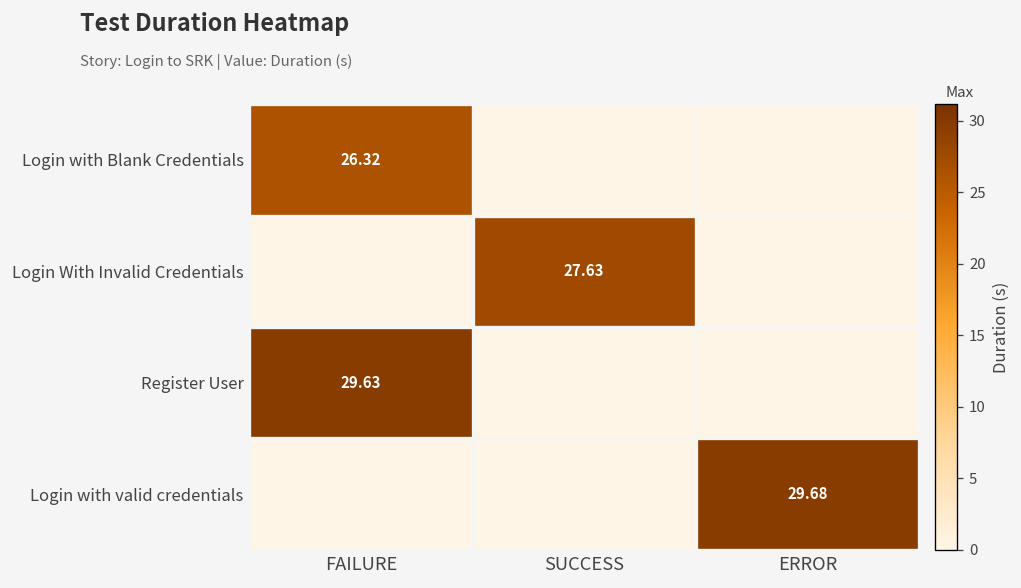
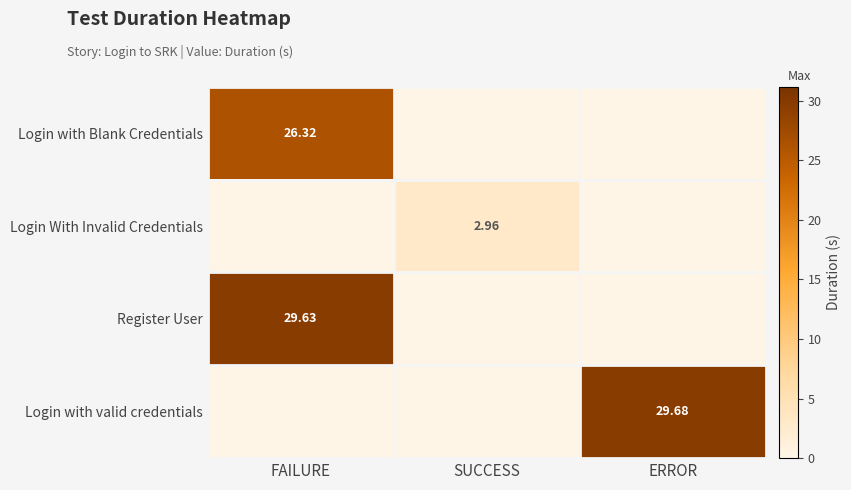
Login With Invalid Credentials, SUCCESS: 27.63 -> 2.96
